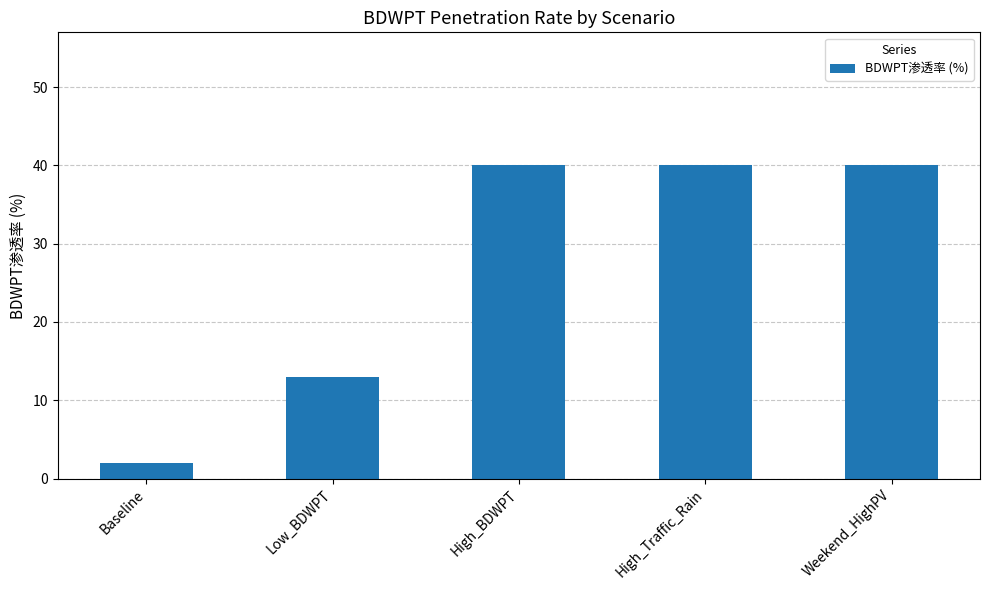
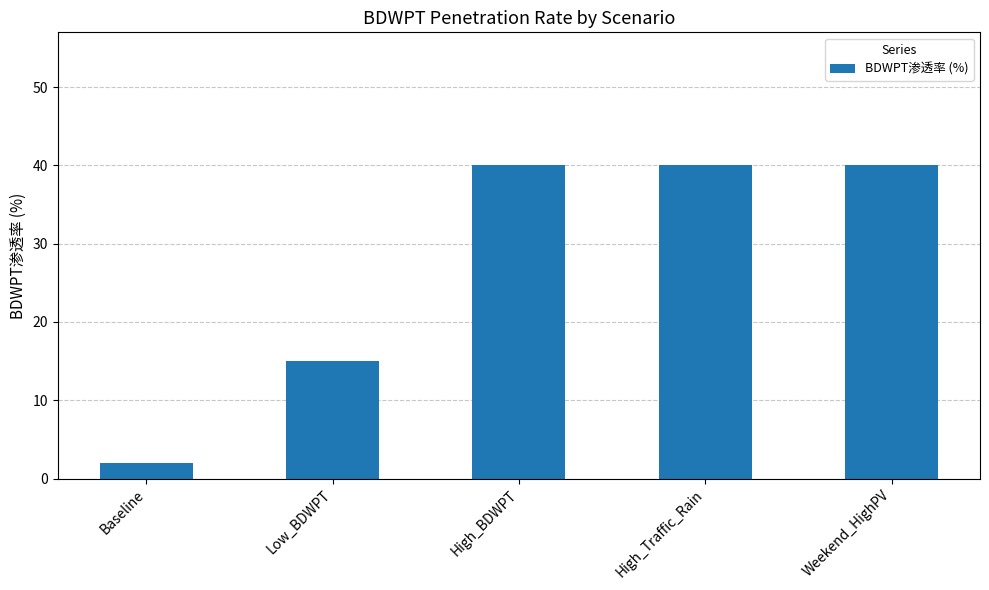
Low_BDWPT: 13 -> 15
